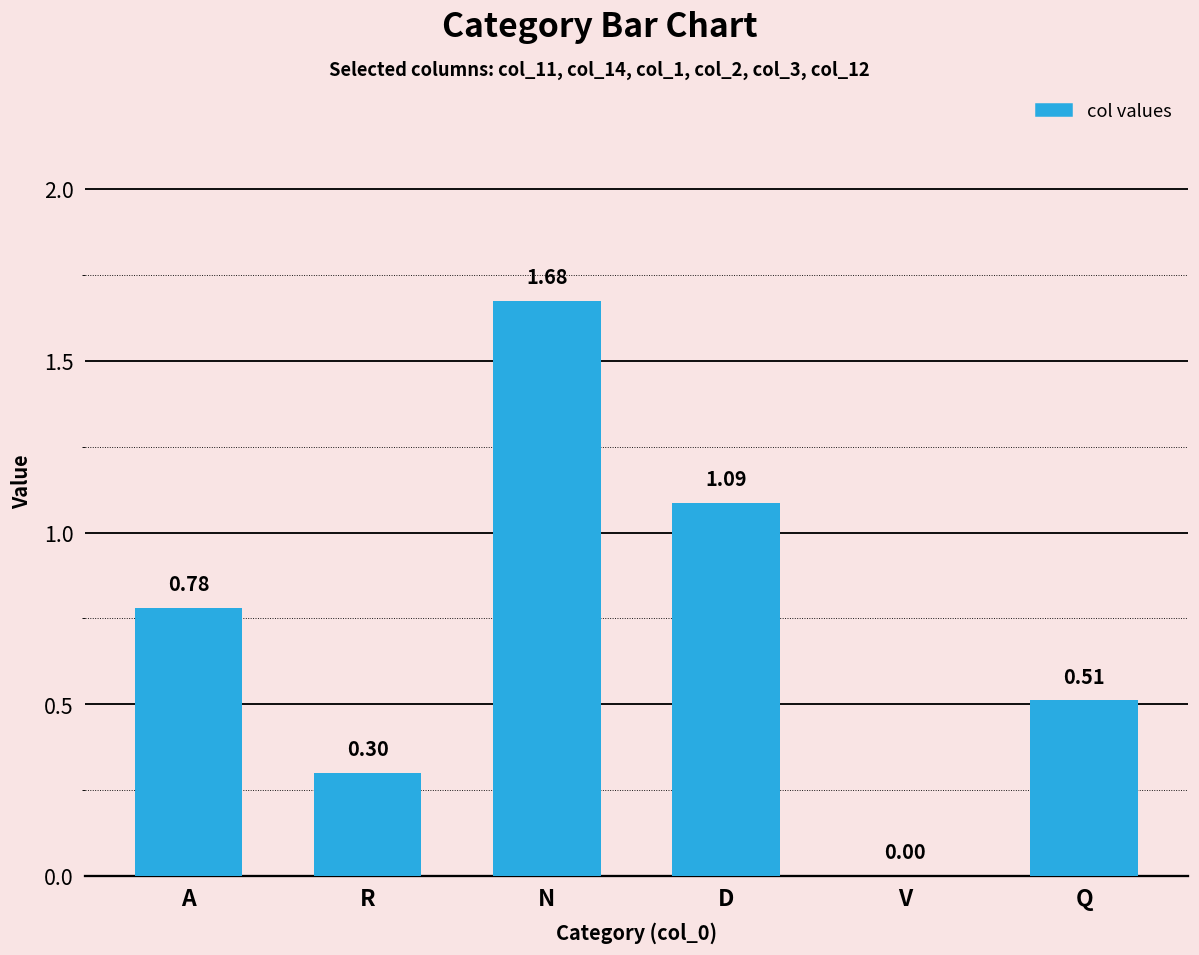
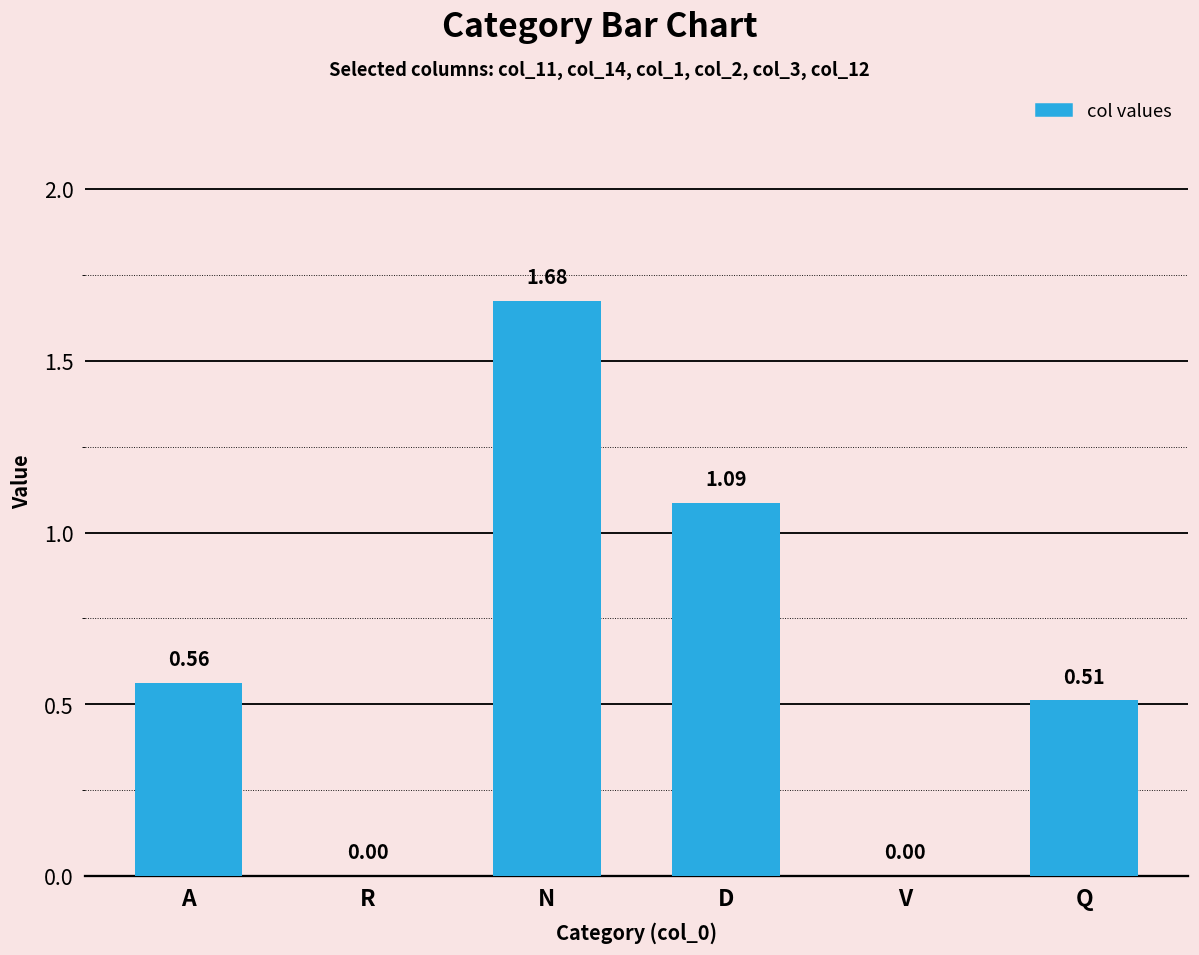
A: 0.78 -> 0.56
R: 0.30 -> 0.00
